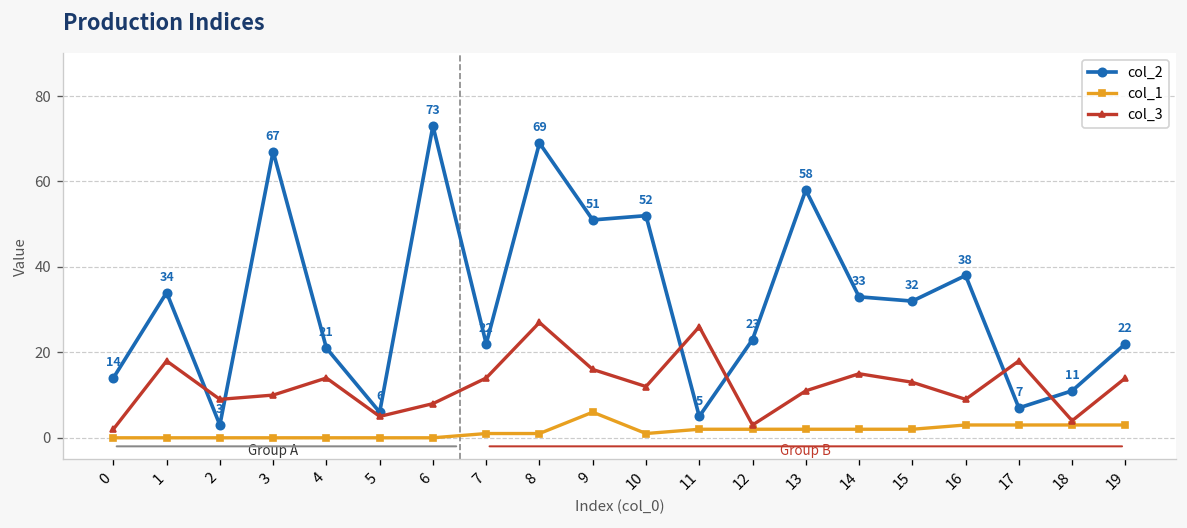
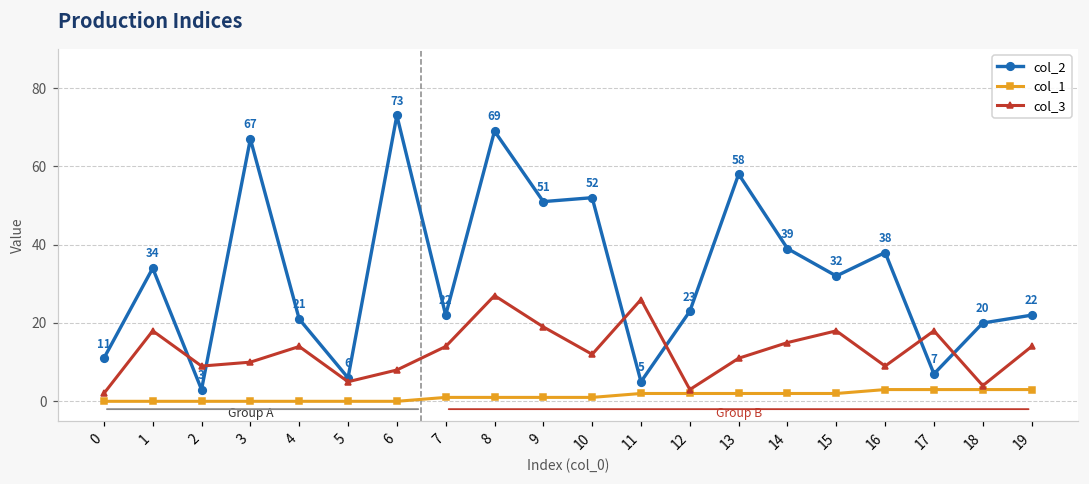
col_2, 0: 14 -> 11
col_1, 9: 6 -> 1
col_3, 9: 16 -> 19
col_2, 14: 33 -> 39
col_3, 15: 13 -> 18
col_2, 18: 11 -> 20
